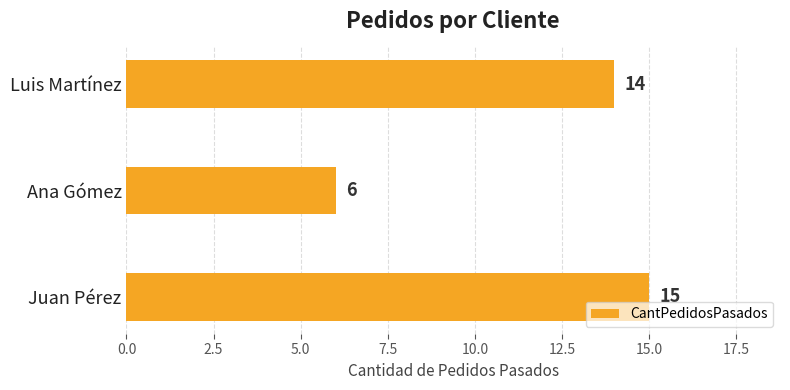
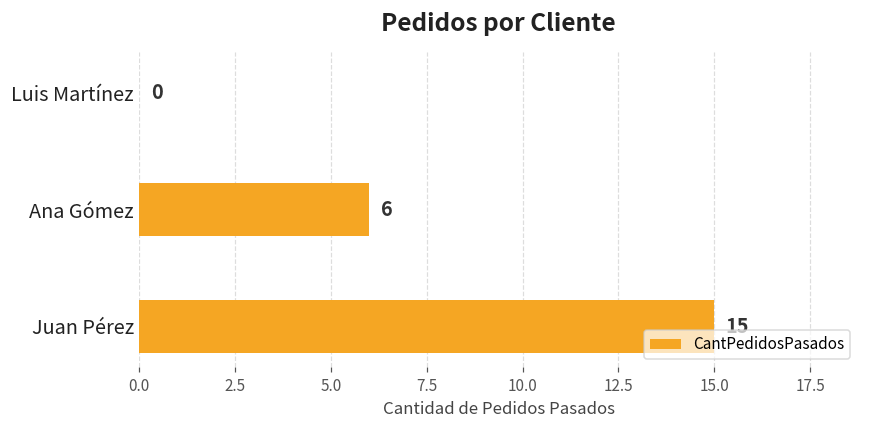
Luis Martínez: 14 -> 0
